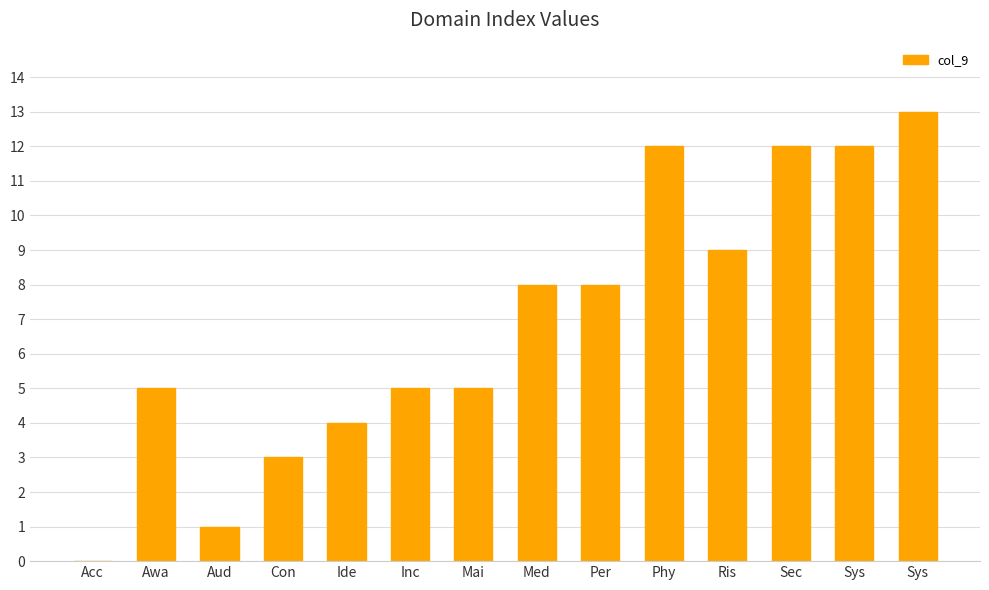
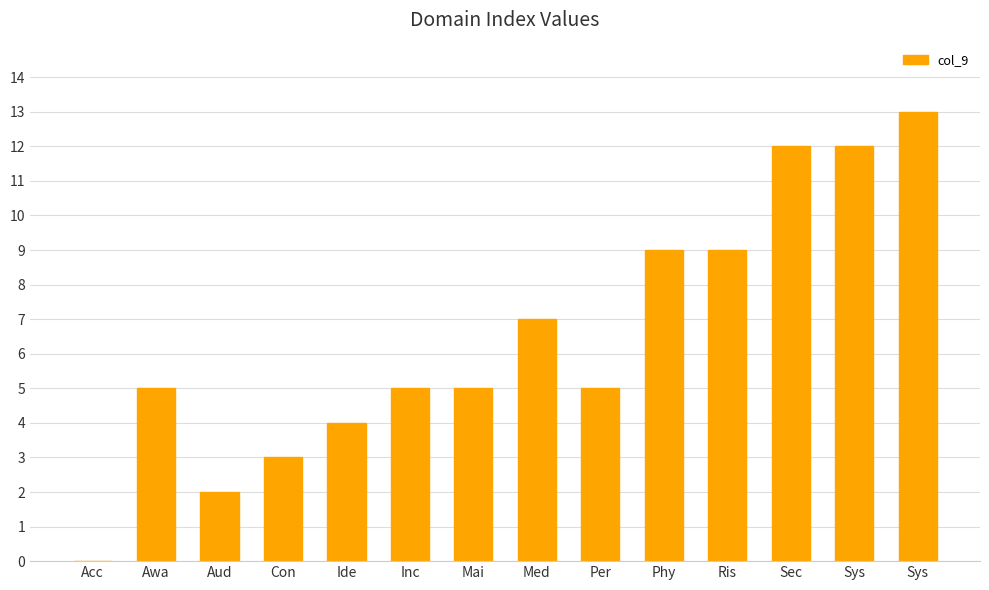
Aud: 1 -> 2
Med: 8 -> 7
Per: 8 -> 5
Phy: 12 -> 9
